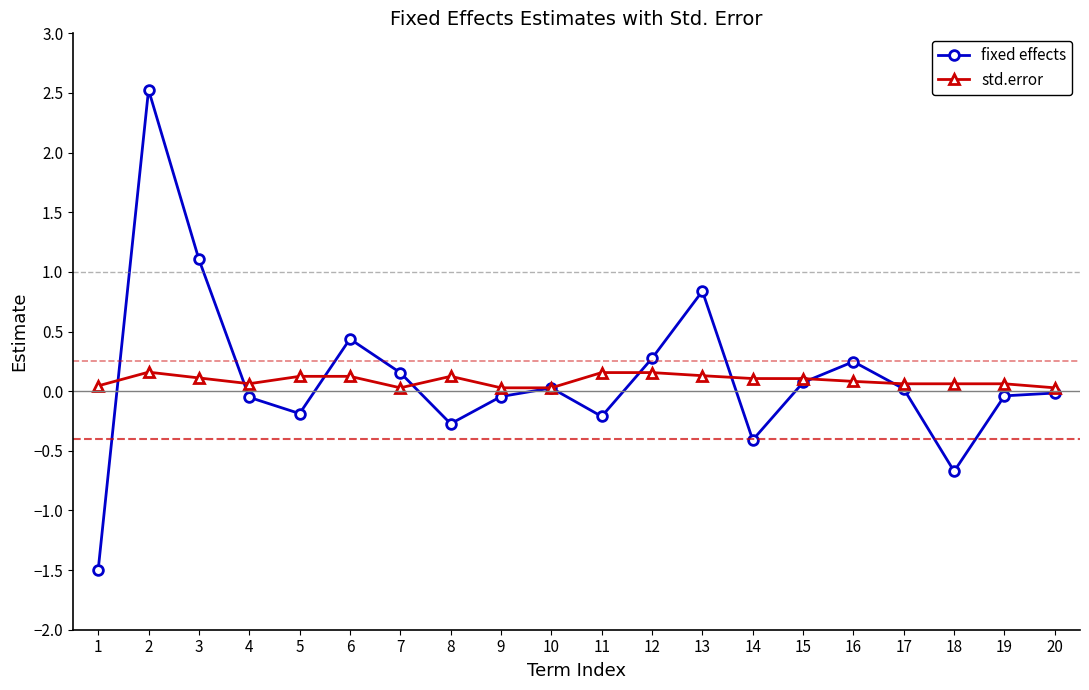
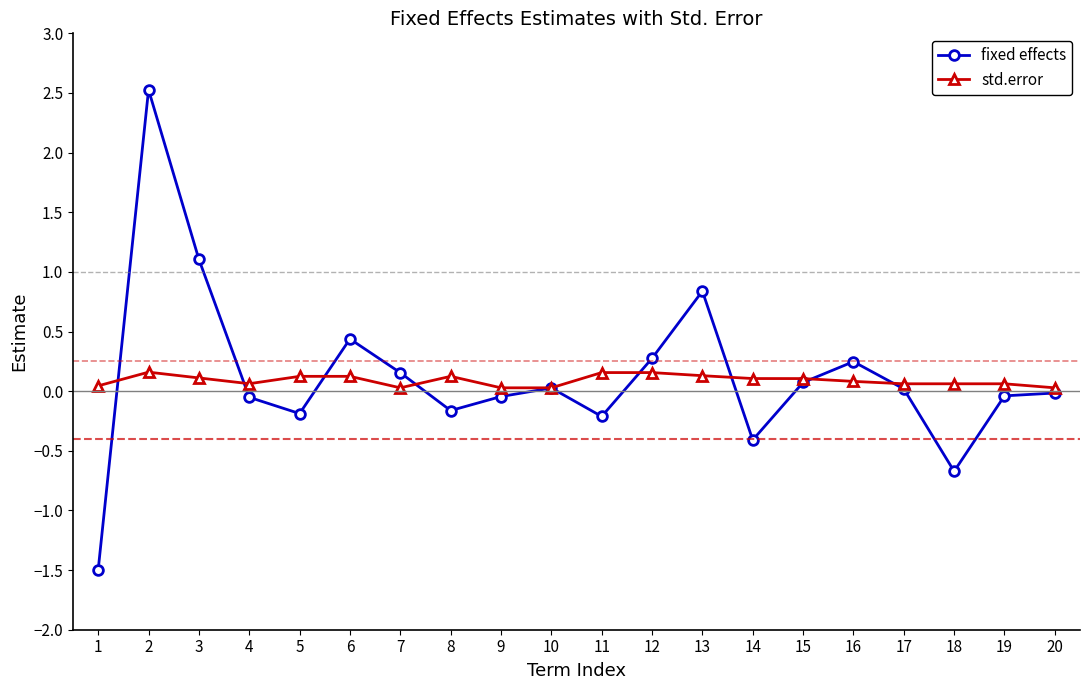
fixed effects, 8: -0.27 -> -0.16
